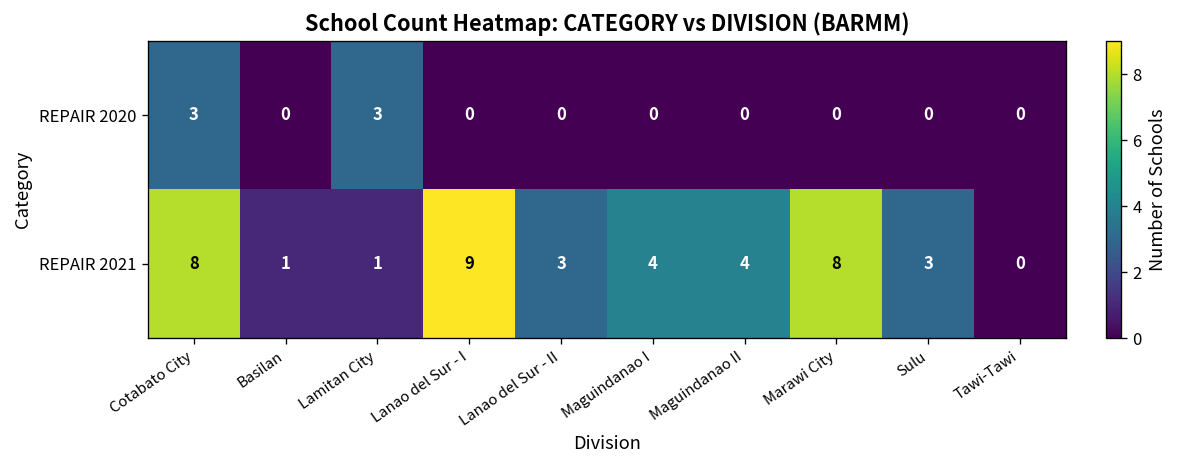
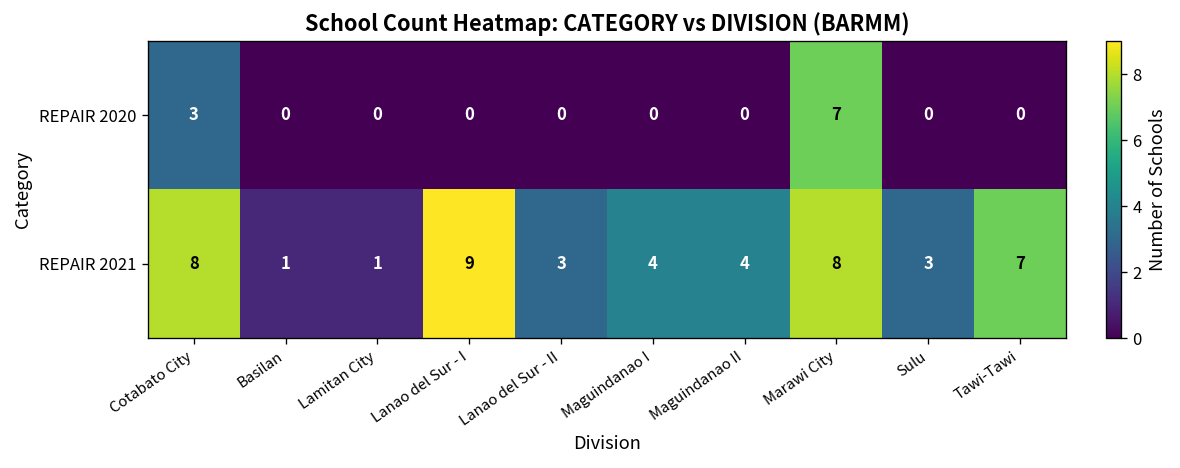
REPAIR 2020, Lamitan City: 3 -> 0
REPAIR 2020, Marawi City: 0 -> 7
REPAIR 2021, Tawi-Tawi: 0 -> 7
